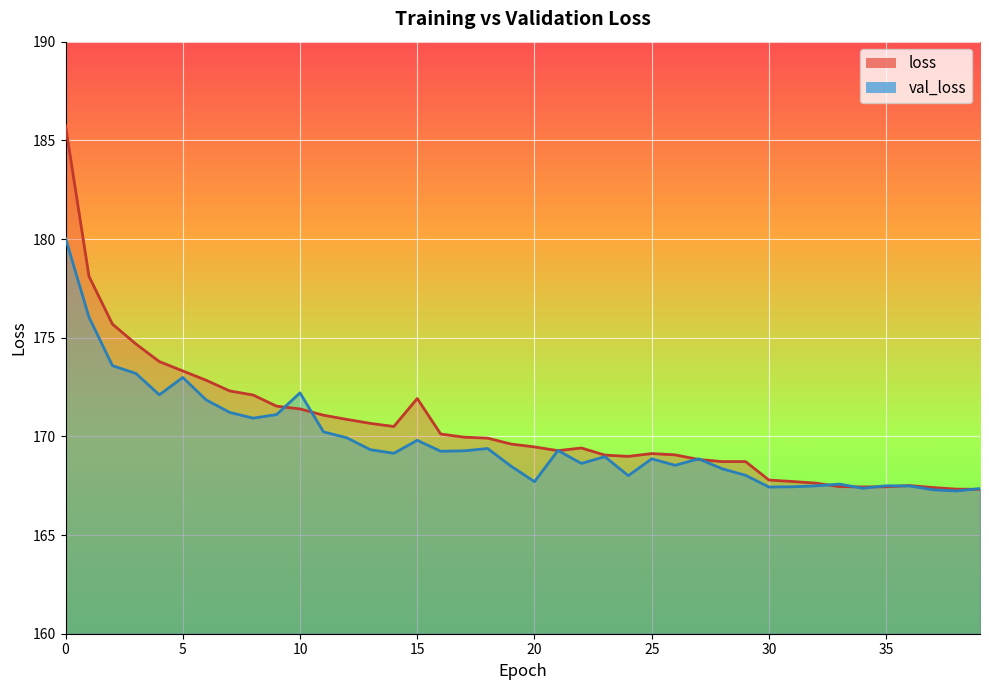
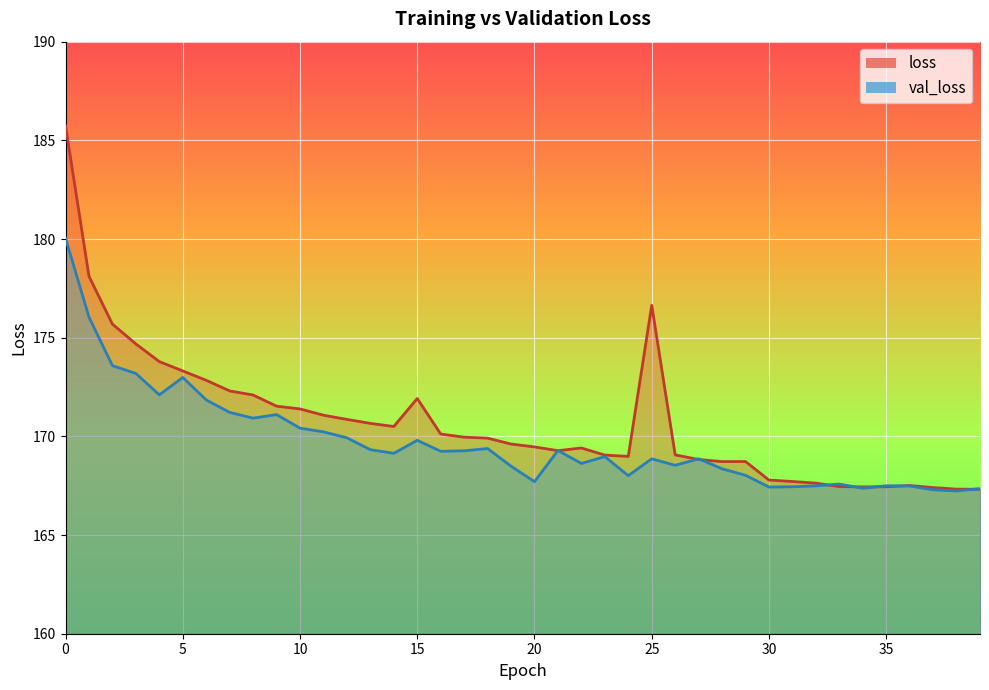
val_loss, 10: 172.2 -> 170.4
loss, 25: 169.1 -> 176.6
